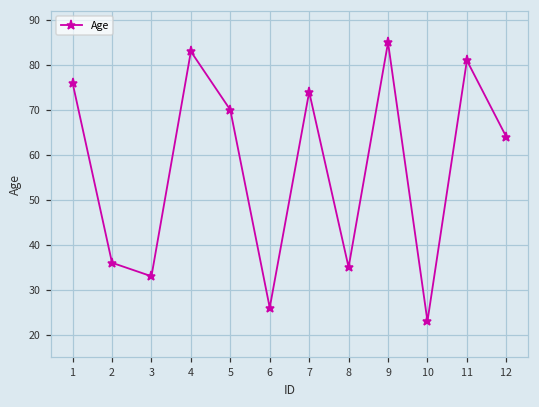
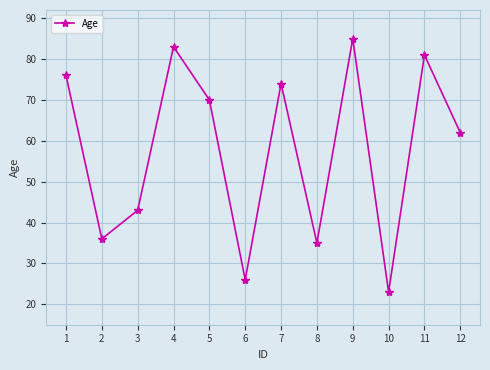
3: 33 -> 43
12: 64 -> 62
